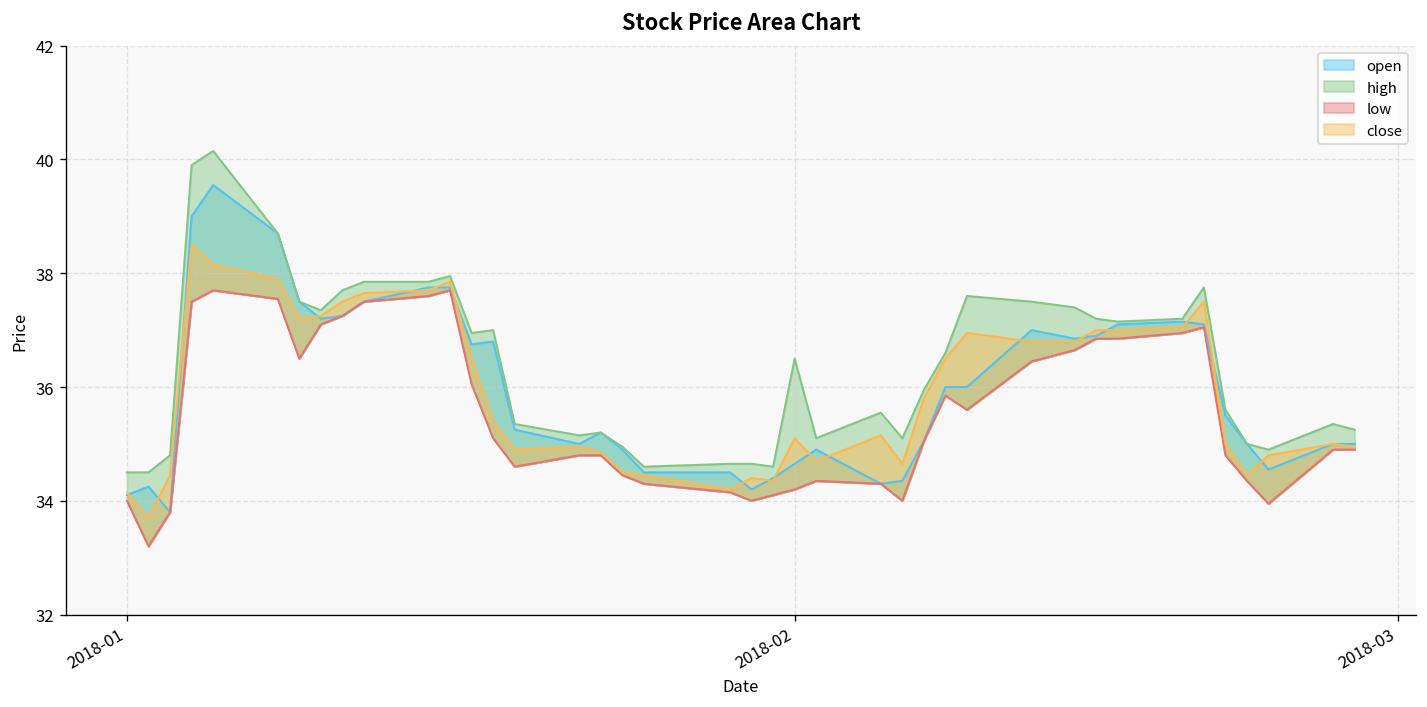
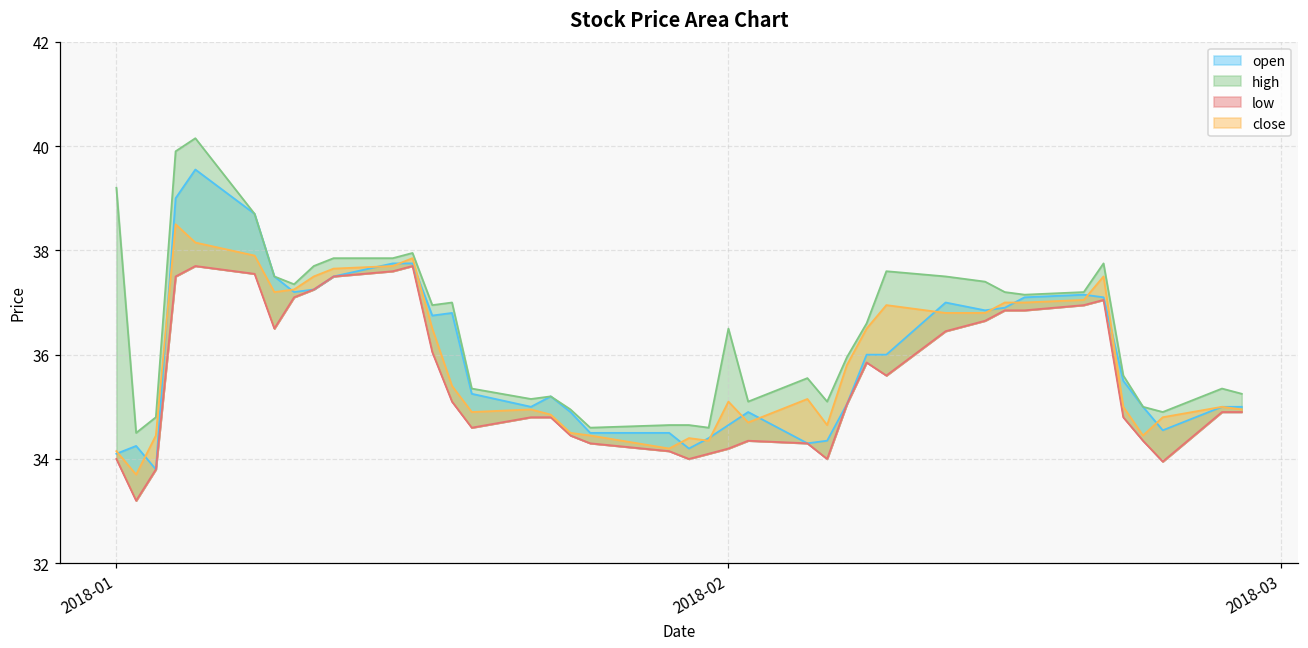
high, 2018-01: 34.5 -> 39.2
